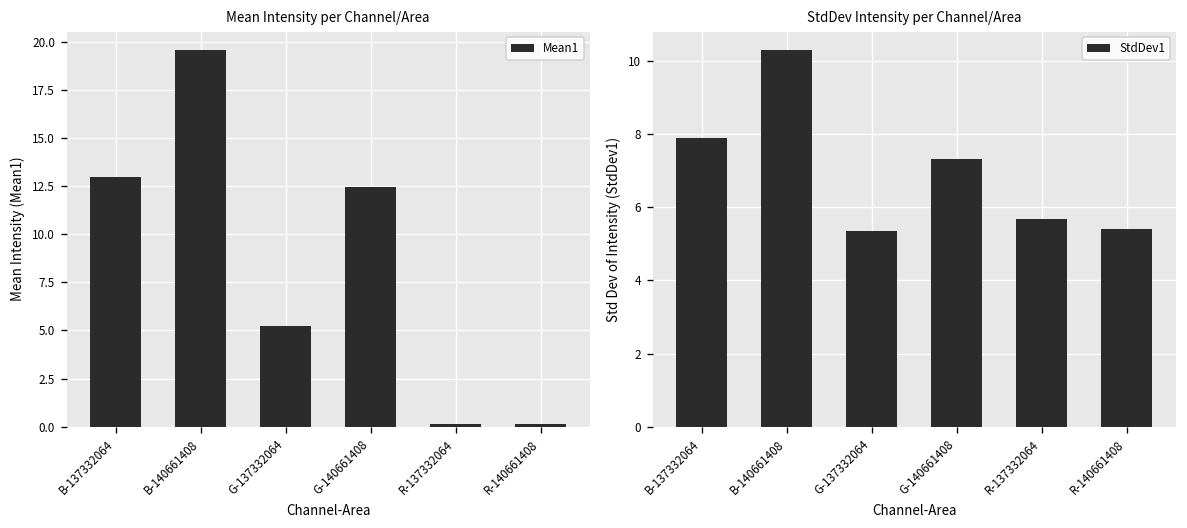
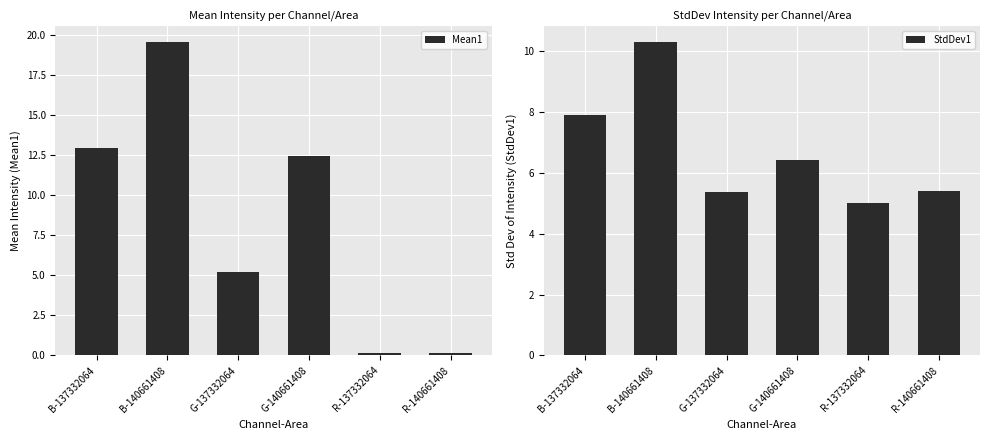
StdDev Intensity per Channel/Area, G-140661408: 7.3 -> 6.4
StdDev Intensity per Channel/Area, R-137332064: 5.7 -> 5.0
